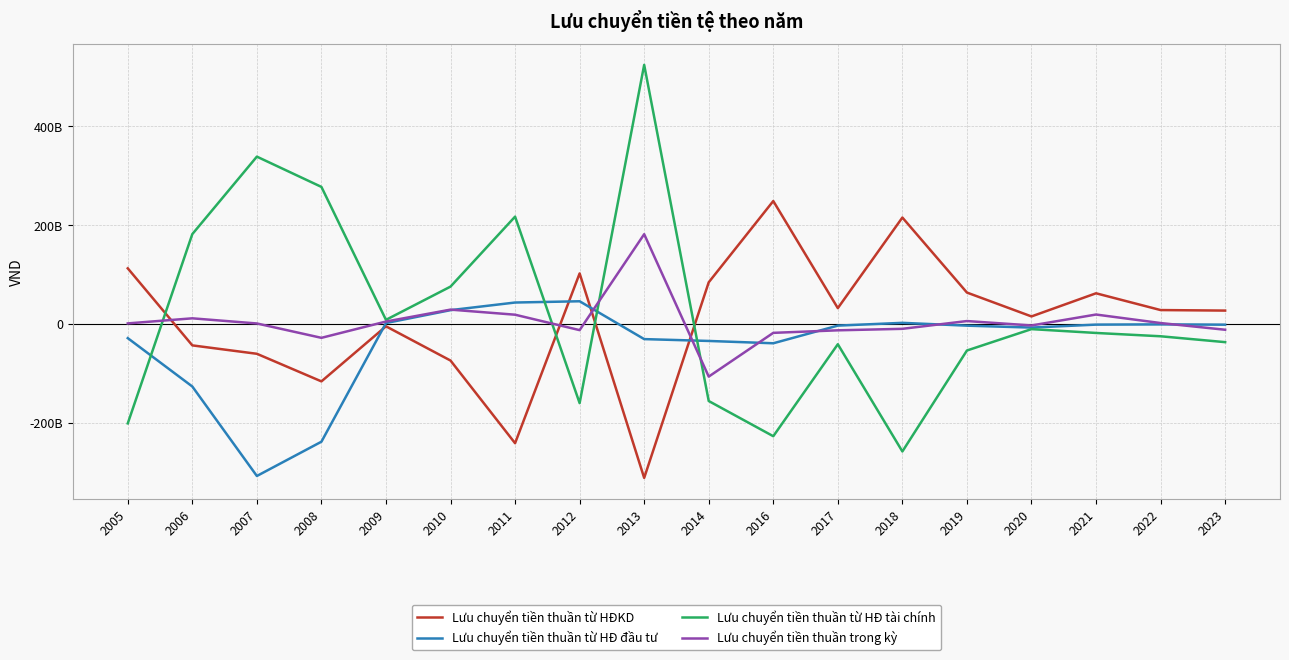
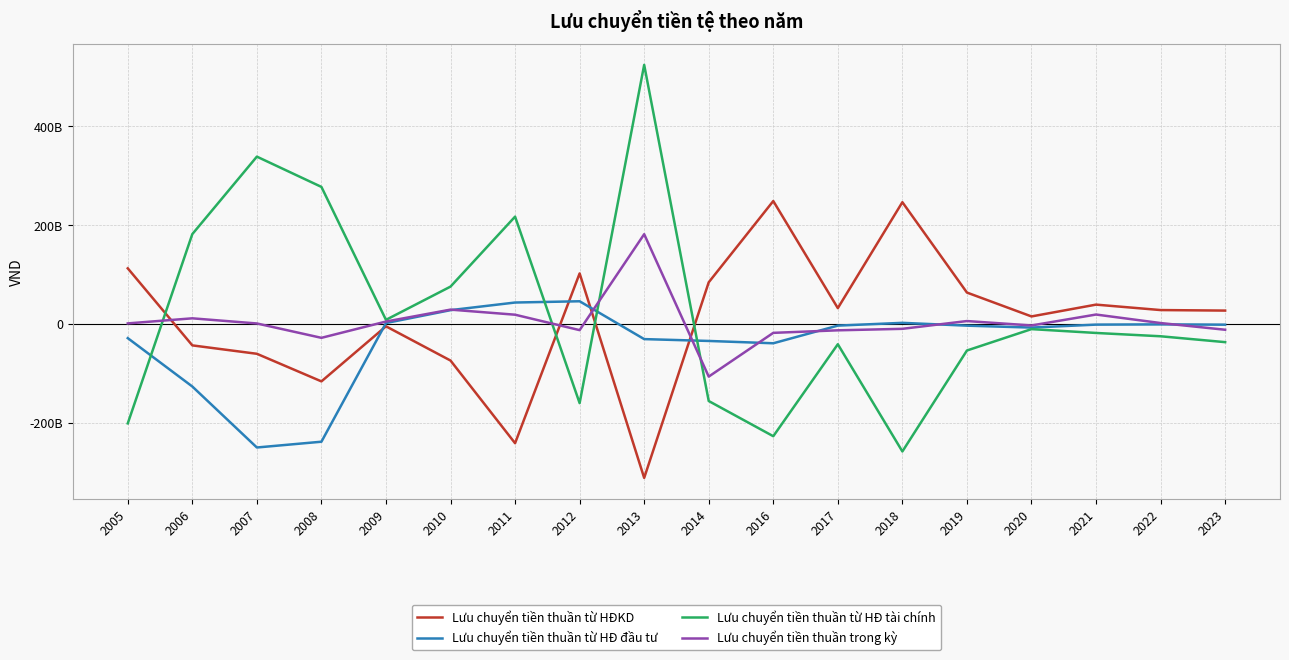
Lưu chuyển tiền thuần từ HĐ đầu tư, 2007: -310000000000 -> -250000000000
Lưu chuyển tiền thuần từ HĐKD, 2018: 220000000000 -> 250000000000
Lưu chuyển tiền thuần từ HĐKD, 2021: 60000000000 -> 40000000000
